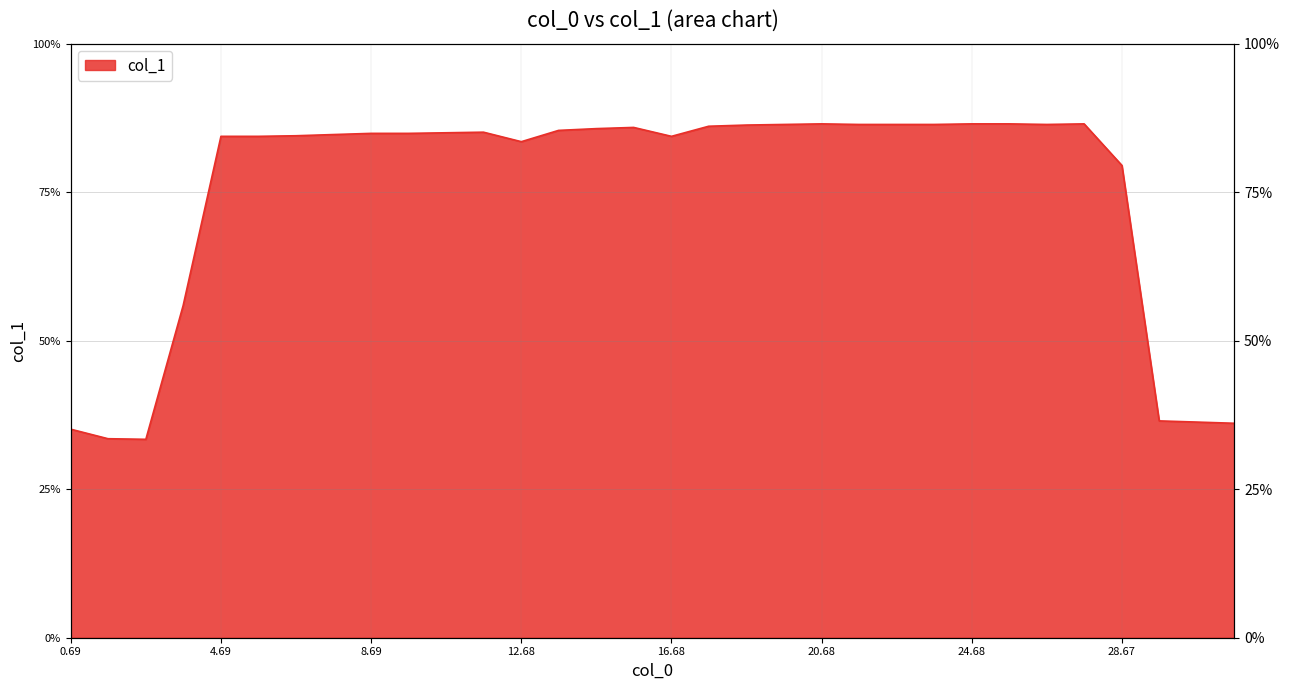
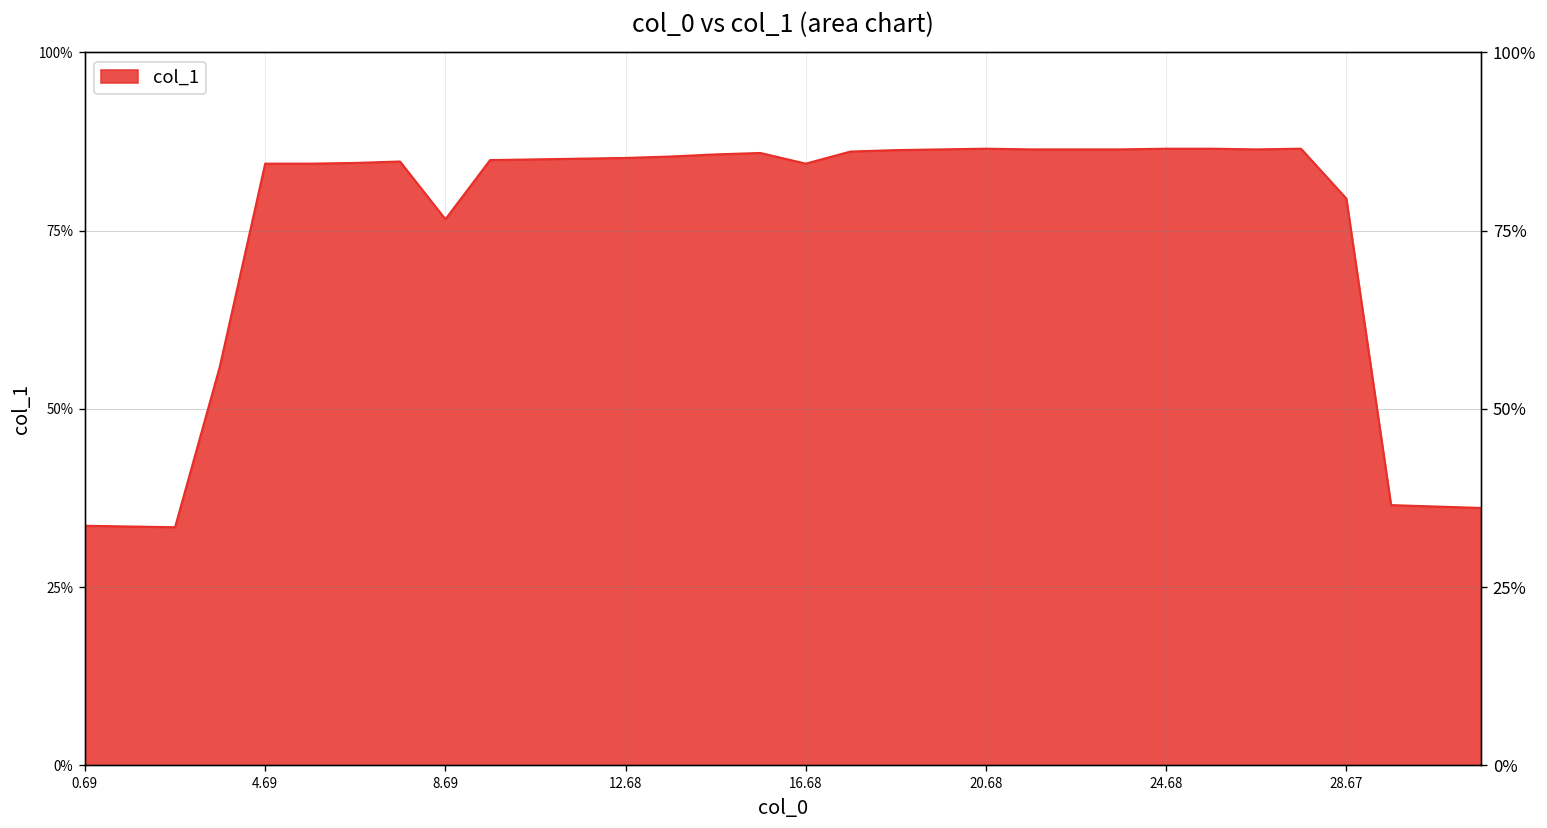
0.69: 35% -> 34%
8.69: 85% -> 77%
12.68: 84% -> 85%
